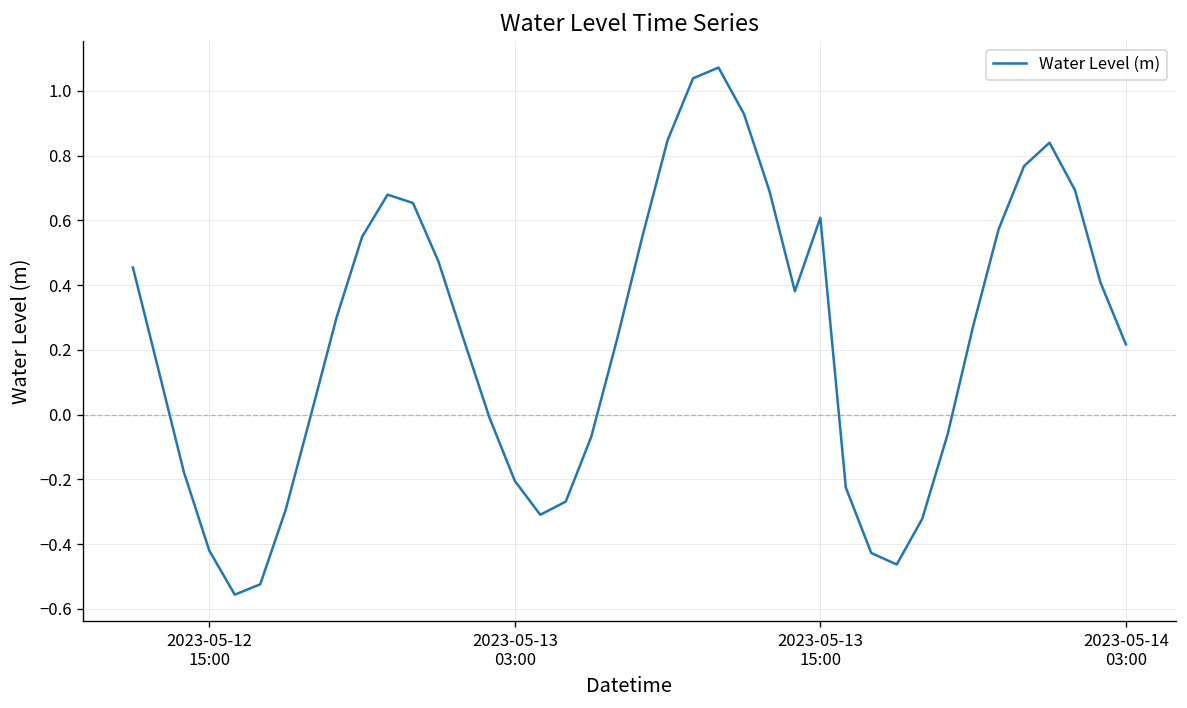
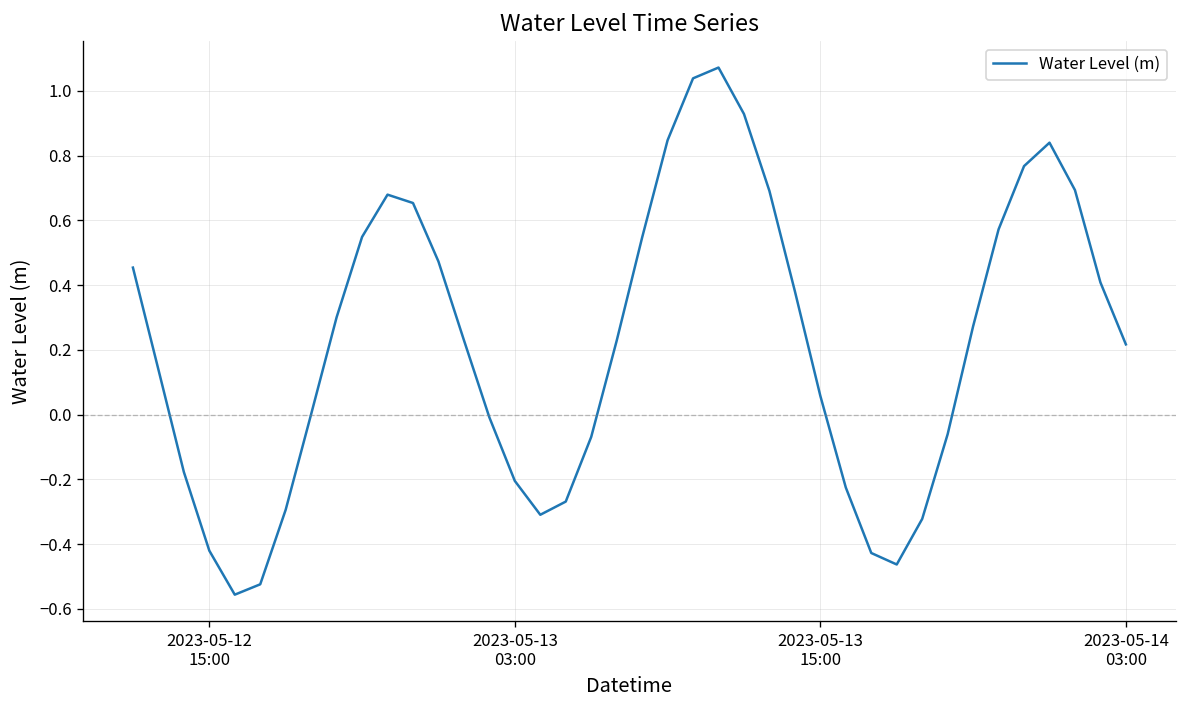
2023-05-13 15:00: 0.61 -> 0.06
